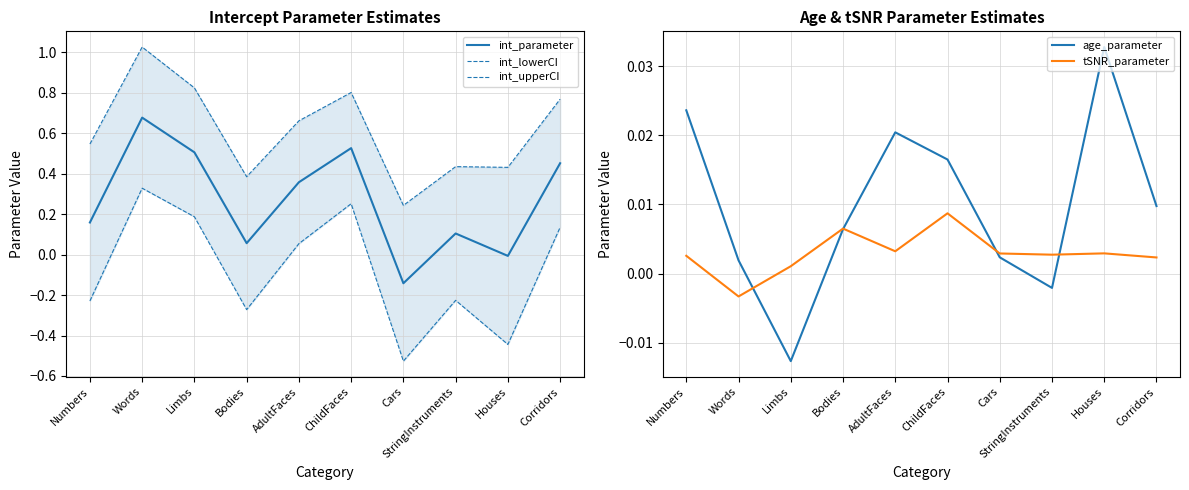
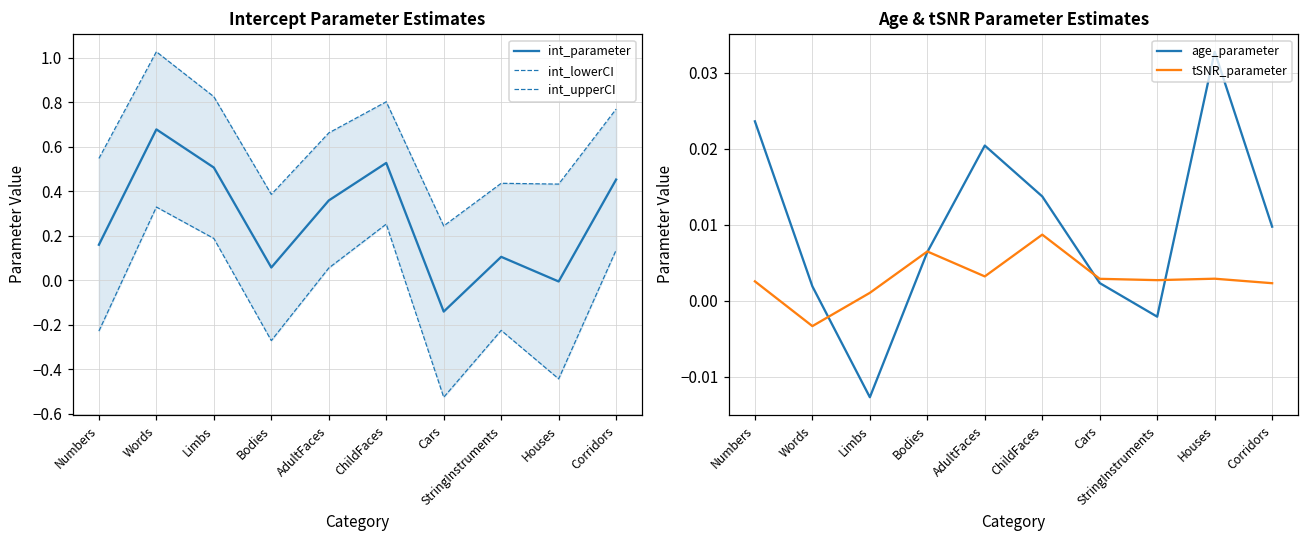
Age & tSNR Parameter Estimates, age_parameter, ChildFaces: 0.017 -> 0.014
